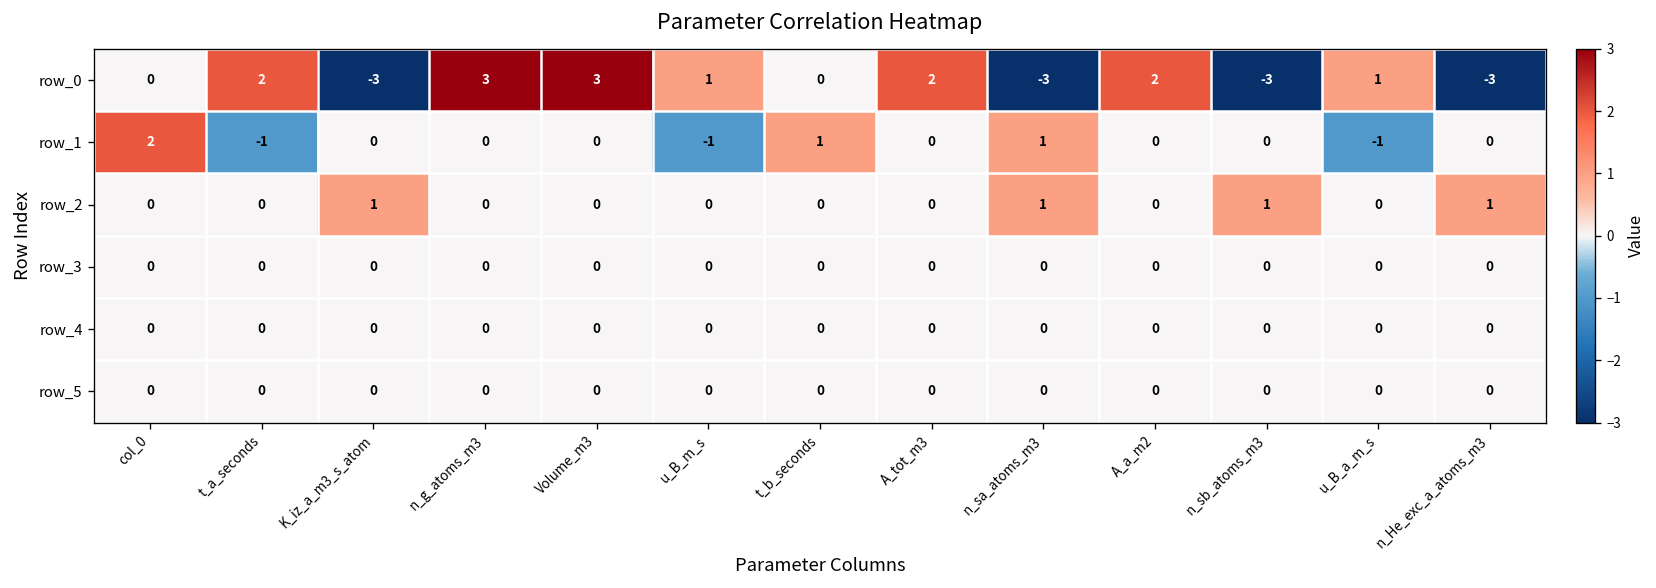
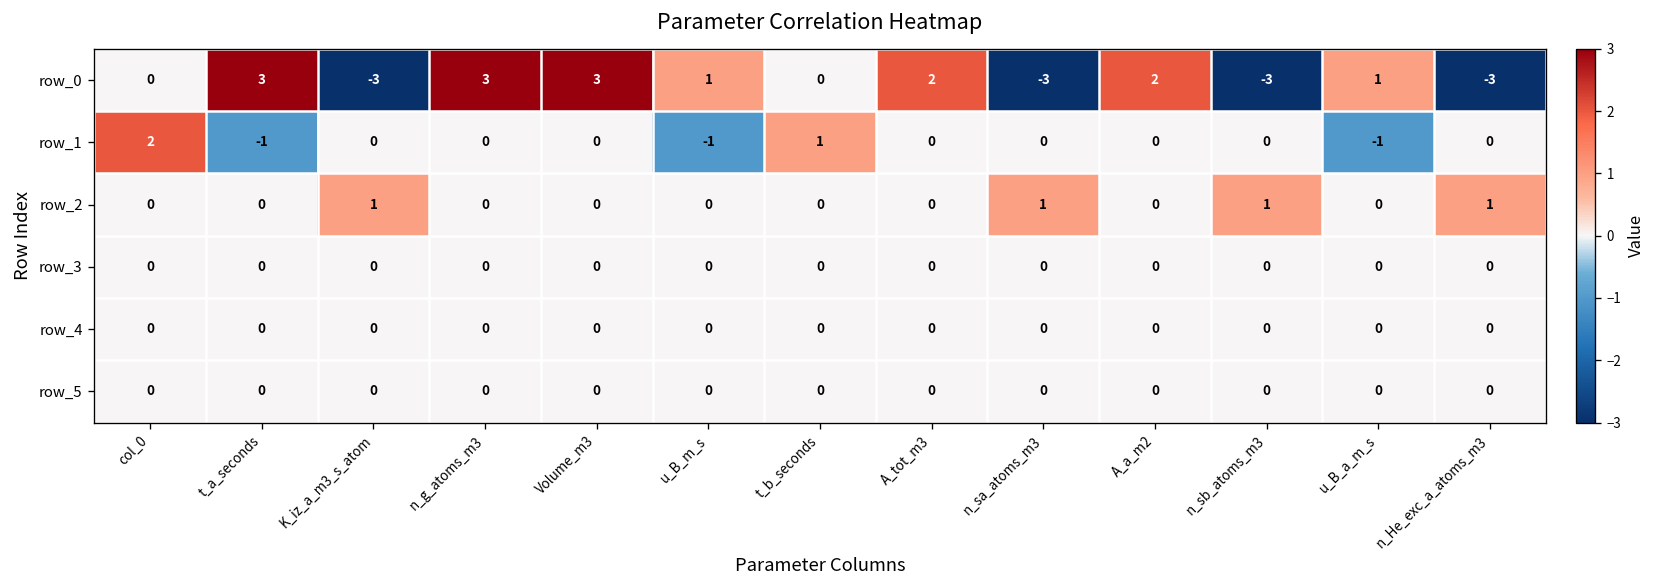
row_0, t_a_seconds: 2 -> 3
row_1, n_sa_atoms_m3: 1 -> 0
